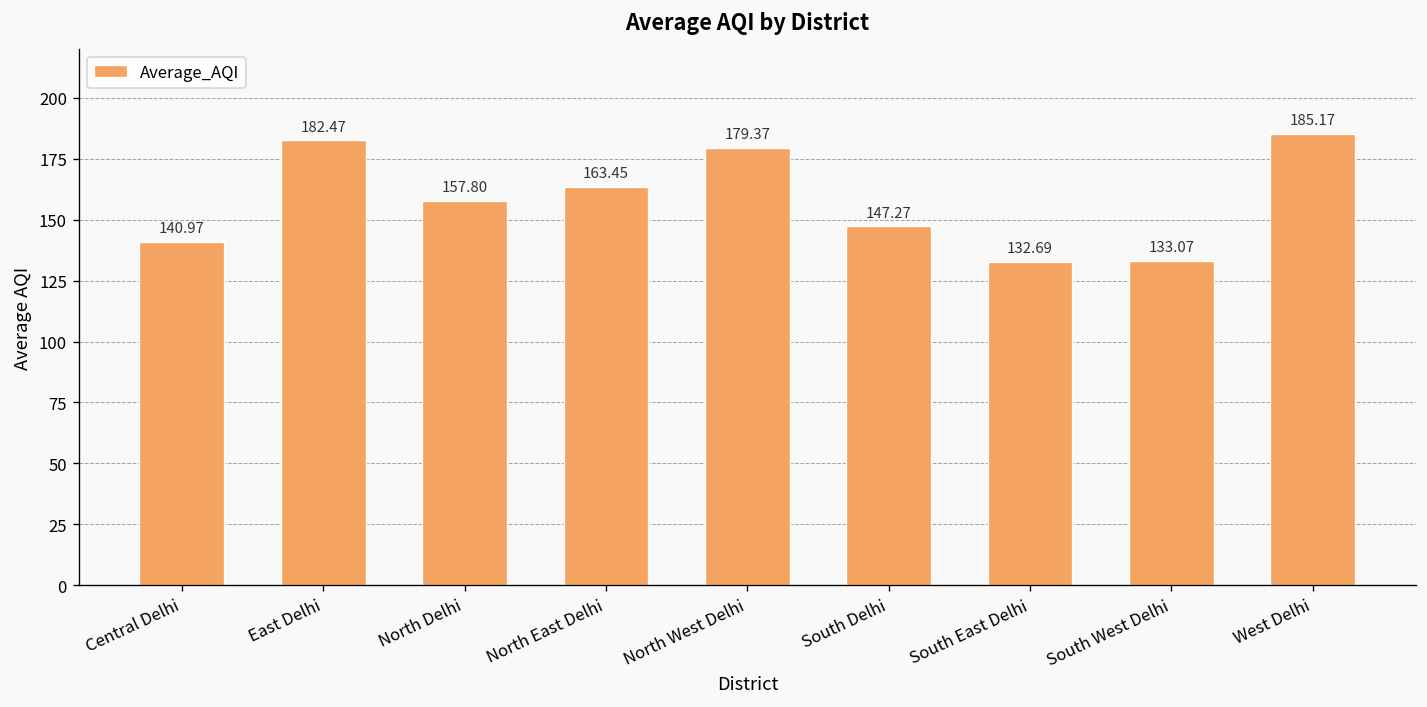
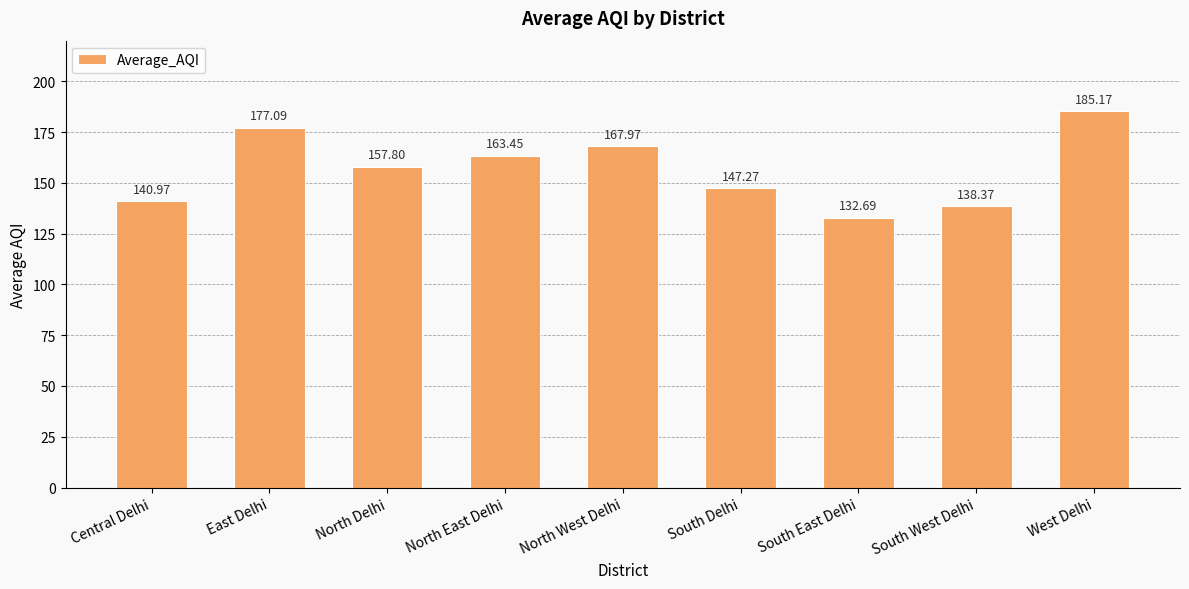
East Delhi: 182.47 -> 177.09
North West Delhi: 179.37 -> 167.97
South West Delhi: 133.07 -> 138.37
